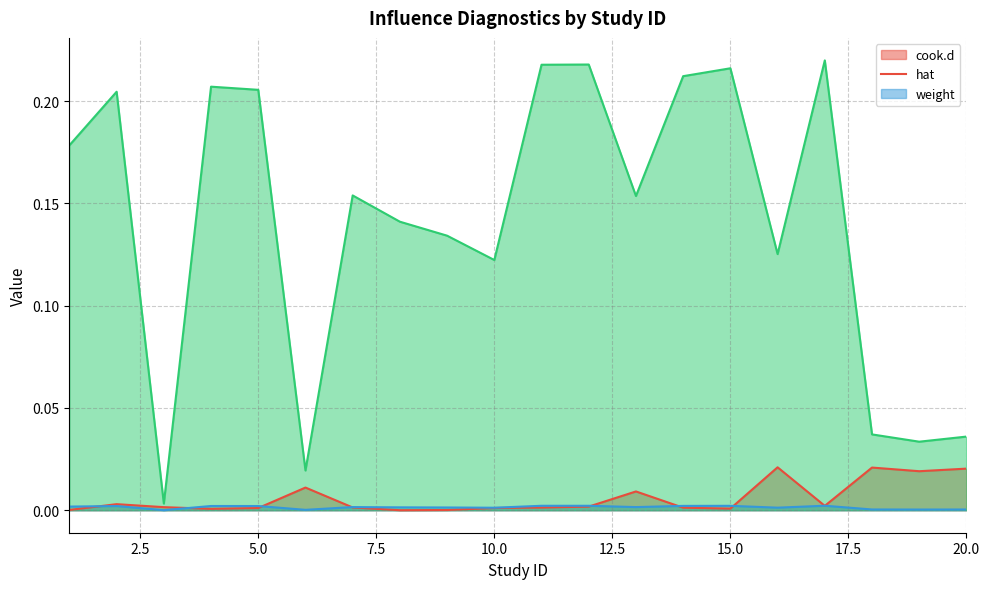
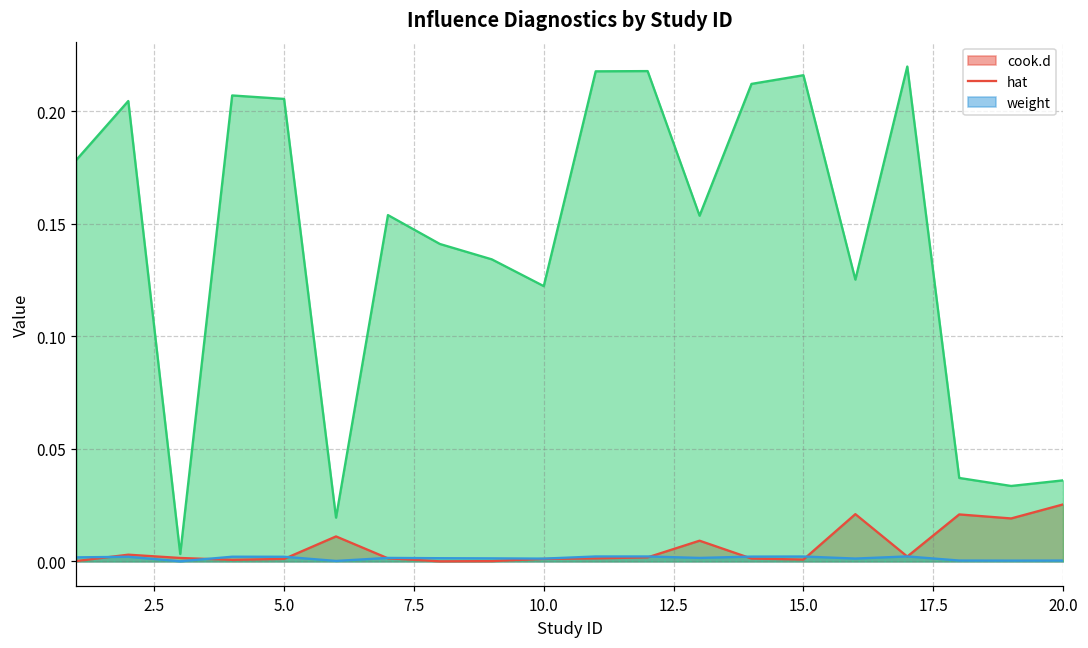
cook.d, 20.0: 0.020 -> 0.025
